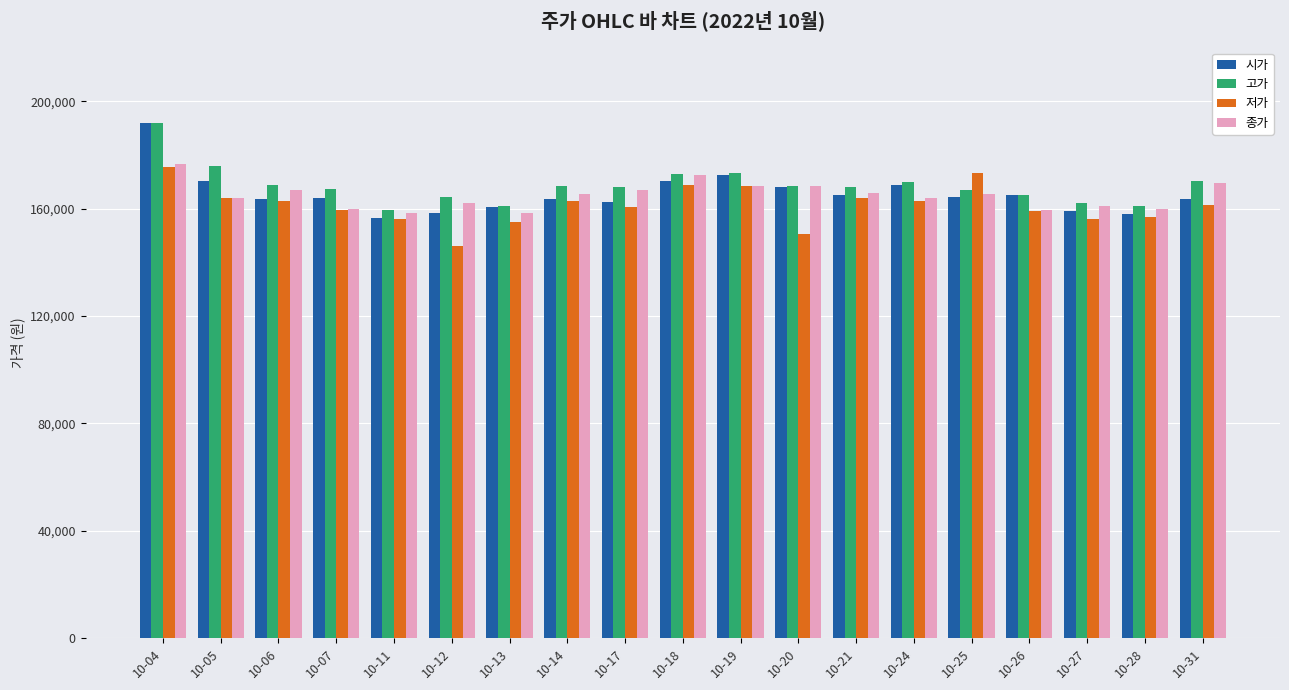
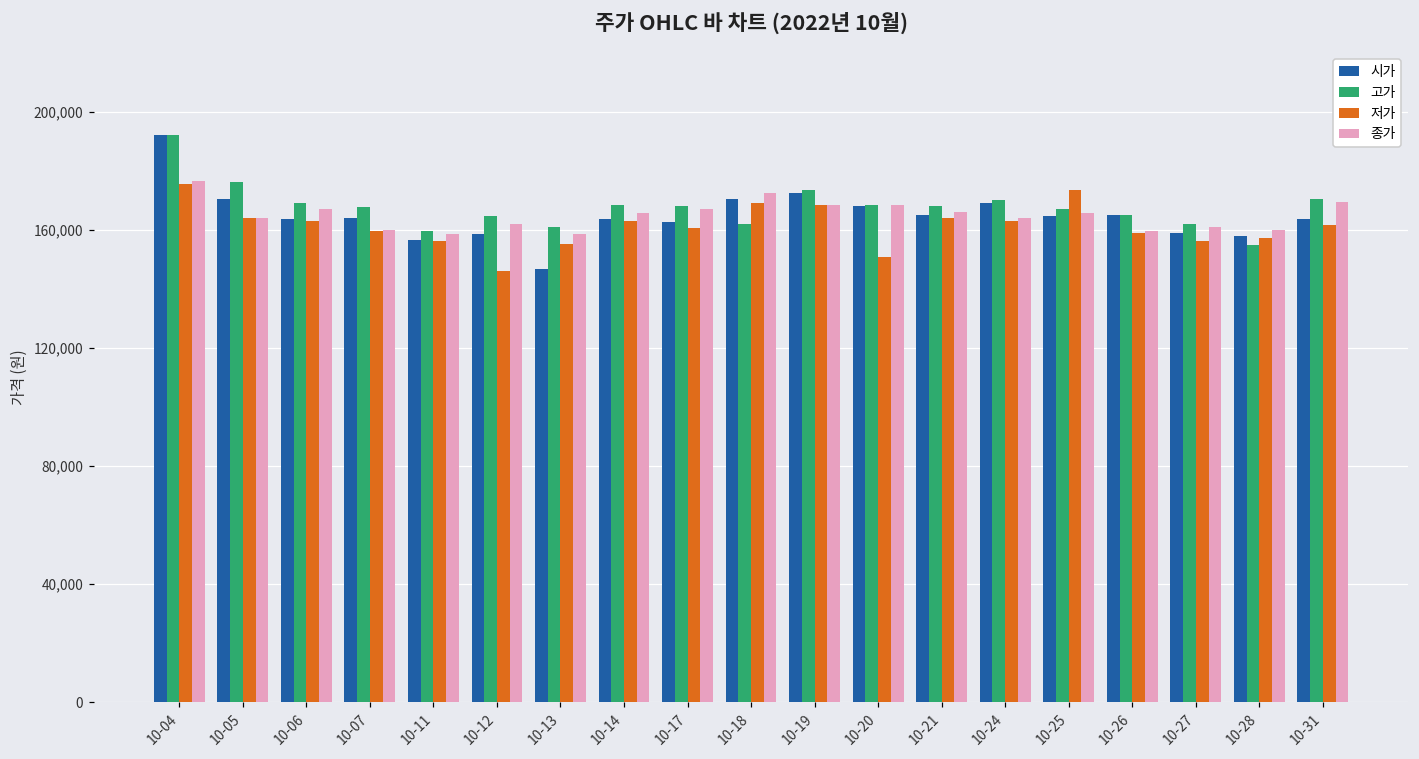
시가, 10-13: 161,000 -> 147,000
고가, 10-18: 173,000 -> 162,000
고가, 10-28: 161,000 -> 155,000
